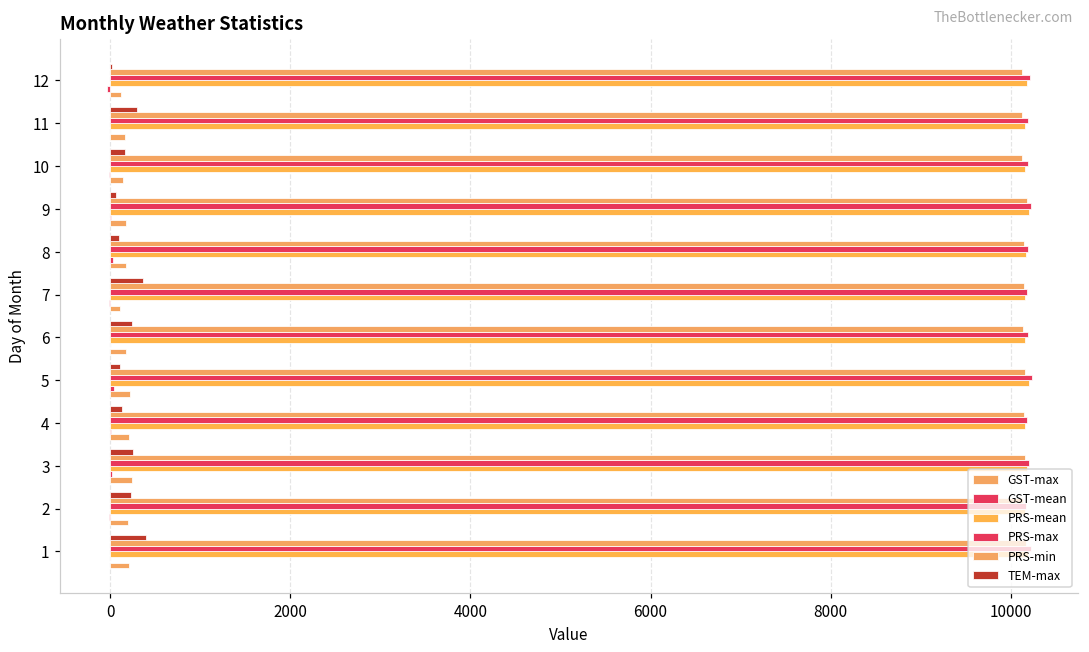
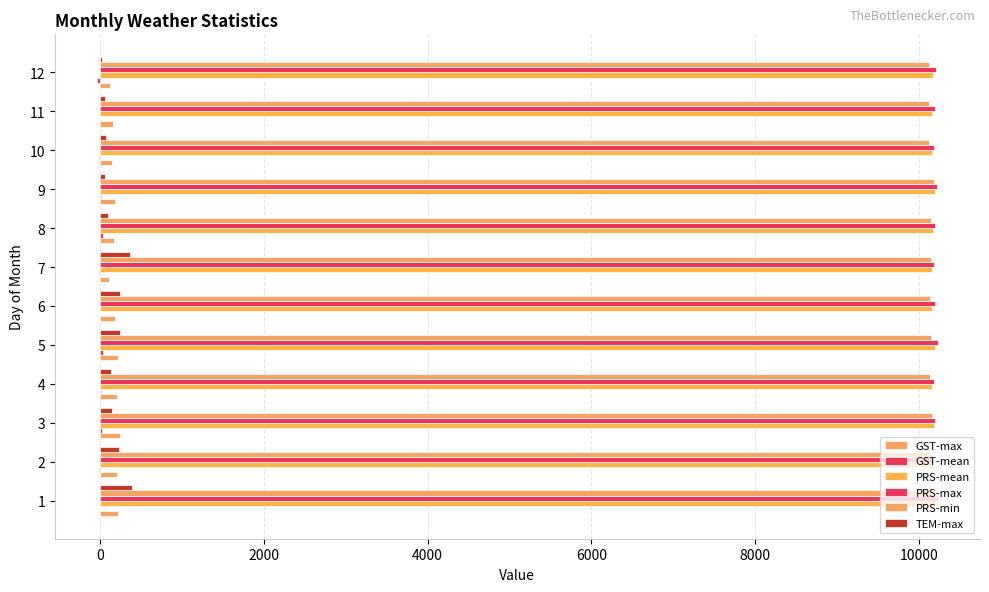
TEM-max, 11: 300 -> 100
TEM-max, 10: 200 -> 100
TEM-max, 5: 100 -> 200
TEM-max, 3: 300 -> 100
